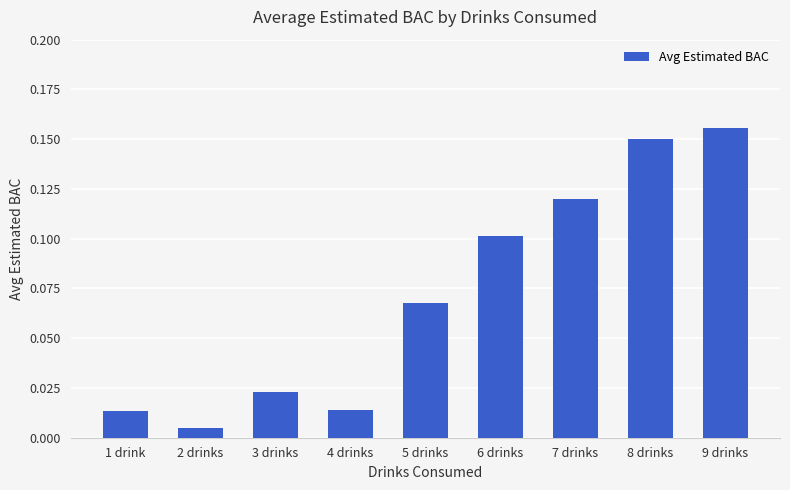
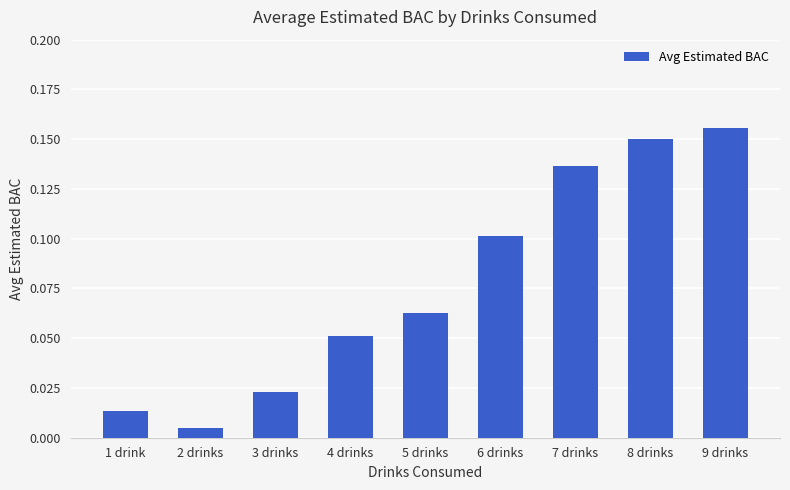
4 drinks: 0.014 -> 0.051
5 drinks: 0.068 -> 0.063
7 drinks: 0.120 -> 0.136
